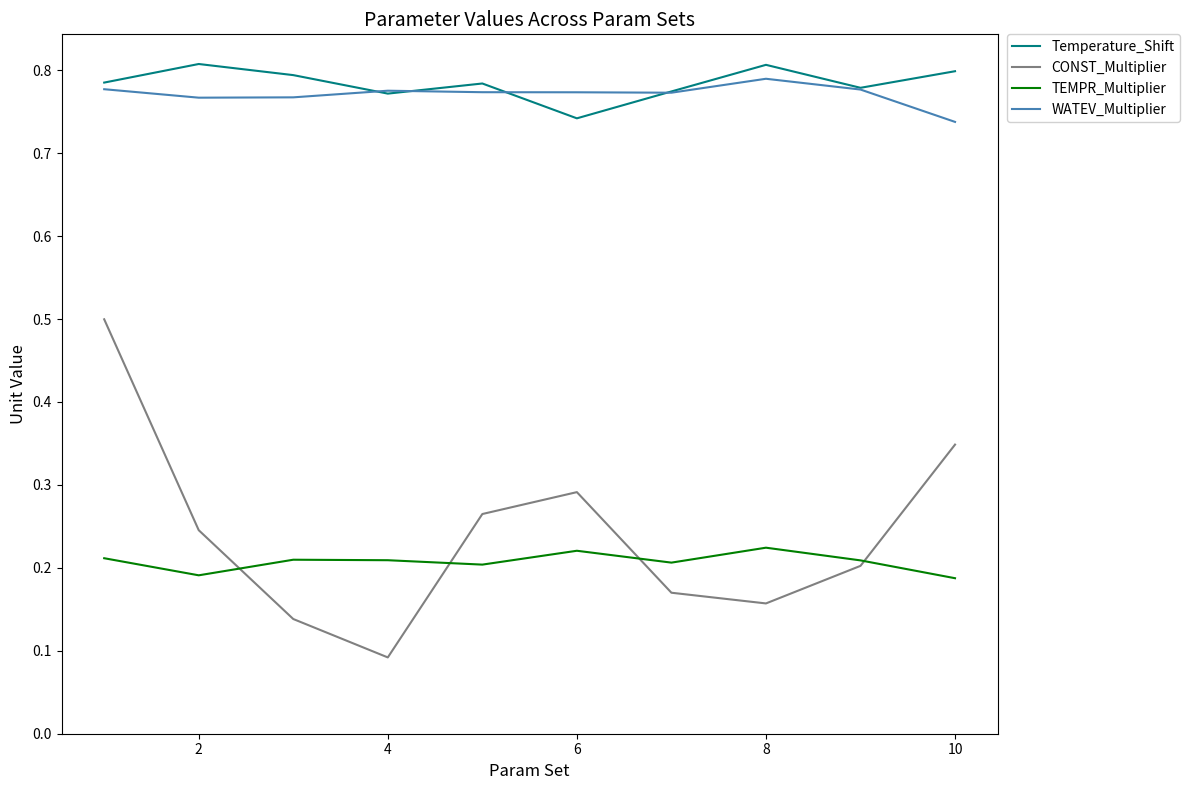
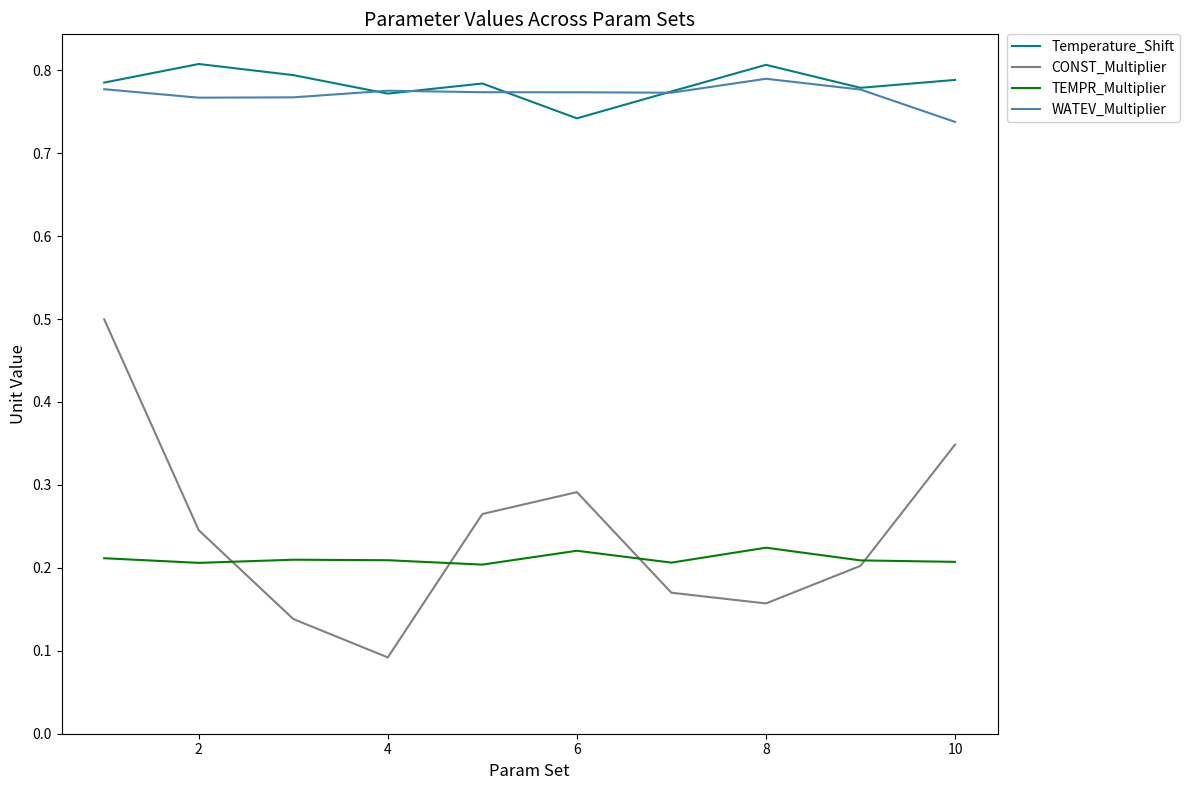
TEMPR_Multiplier, 2: 0.19 -> 0.21
Temperature_Shift, 10: 0.80 -> 0.79
TEMPR_Multiplier, 10: 0.19 -> 0.21
